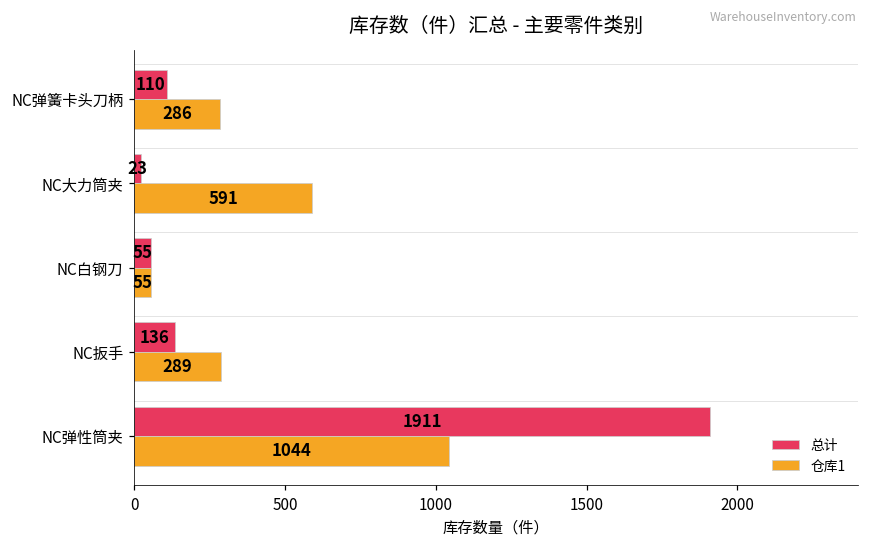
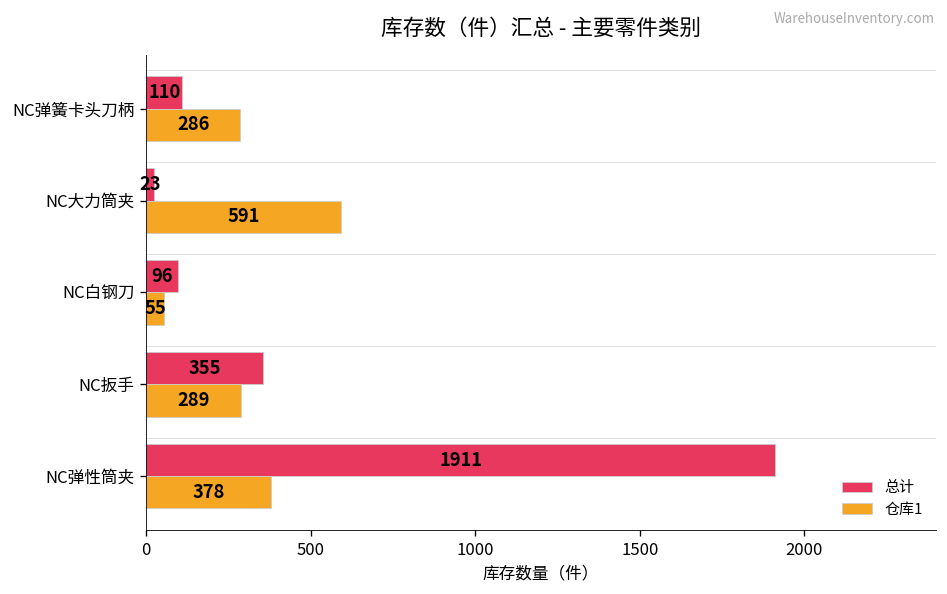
总计, NC白钢刀: 55 -> 96
总计, NC扳手: 136 -> 355
仓库1, NC弹性筒夹: 1044 -> 378
